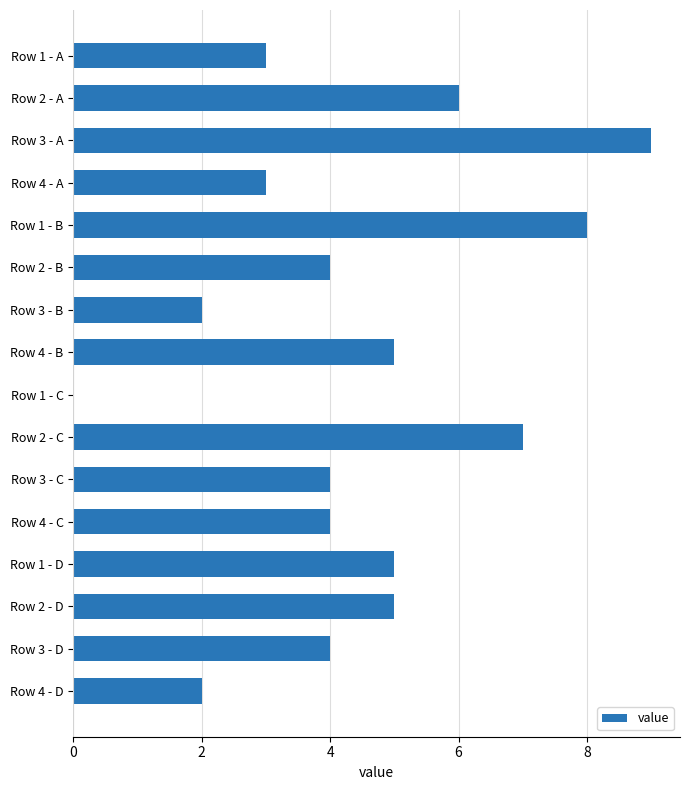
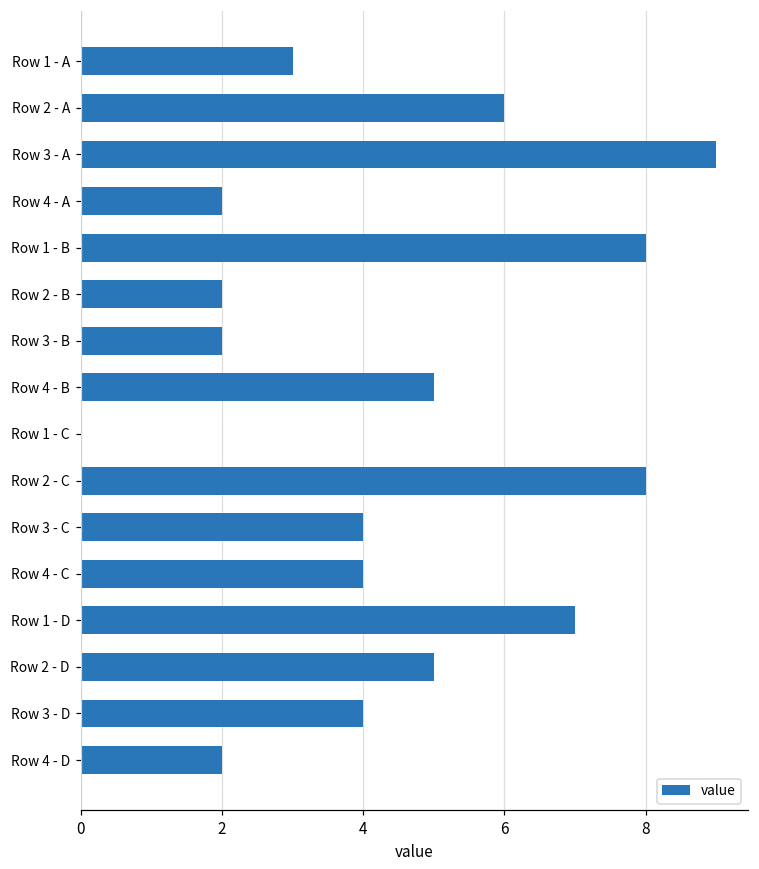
Row 4 - A: 3 -> 2
Row 2 - B: 4 -> 2
Row 2 - C: 7 -> 8
Row 1 - D: 5 -> 7
